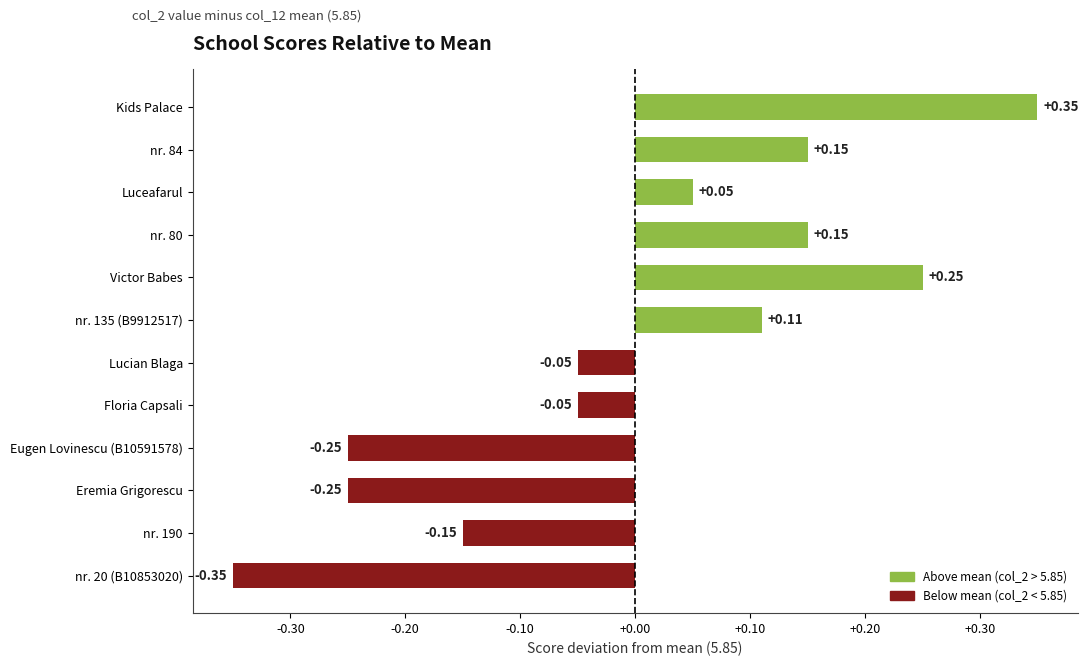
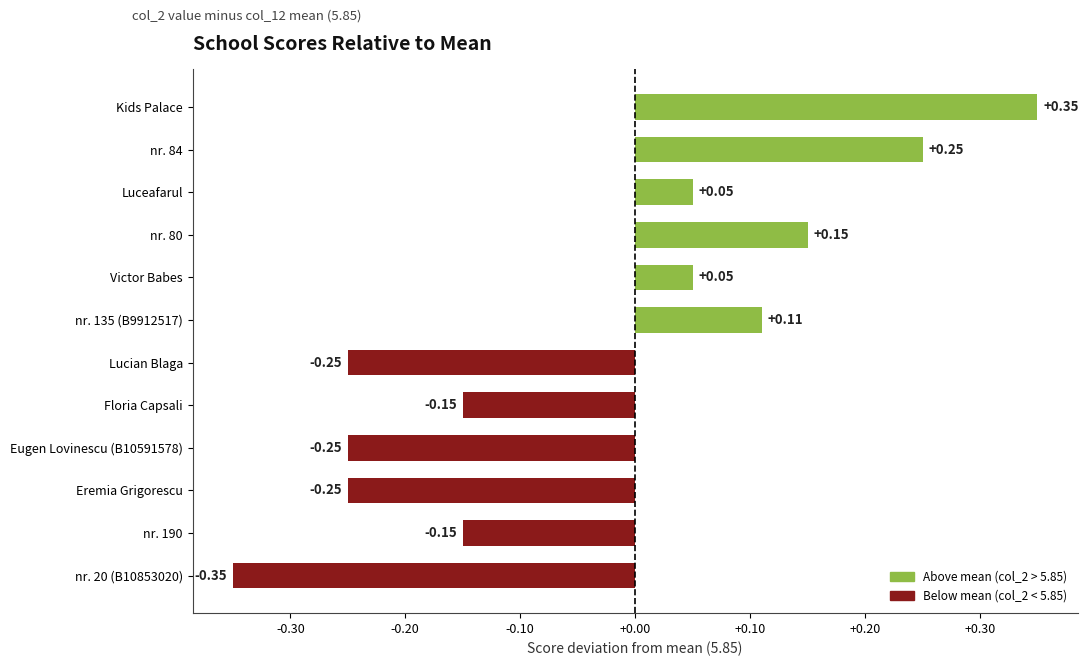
nr. 84: +0.15 -> +0.25
Victor Babes: +0.25 -> +0.05
Lucian Blaga: -0.05 -> -0.25
Floria Capsali: -0.05 -> -0.15
